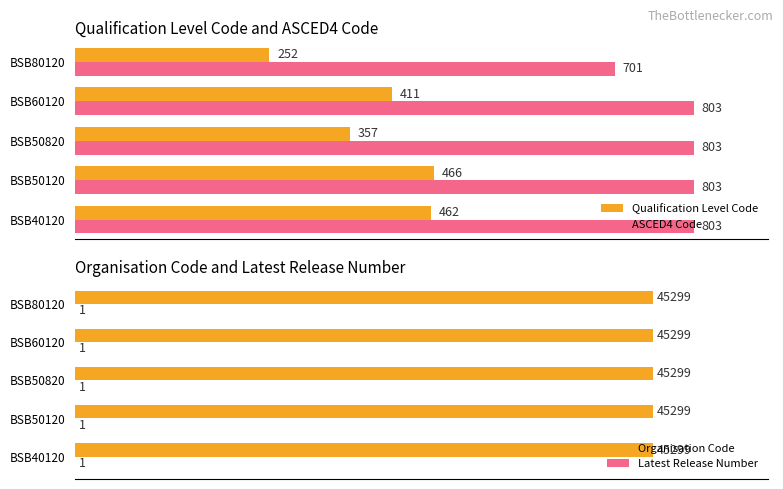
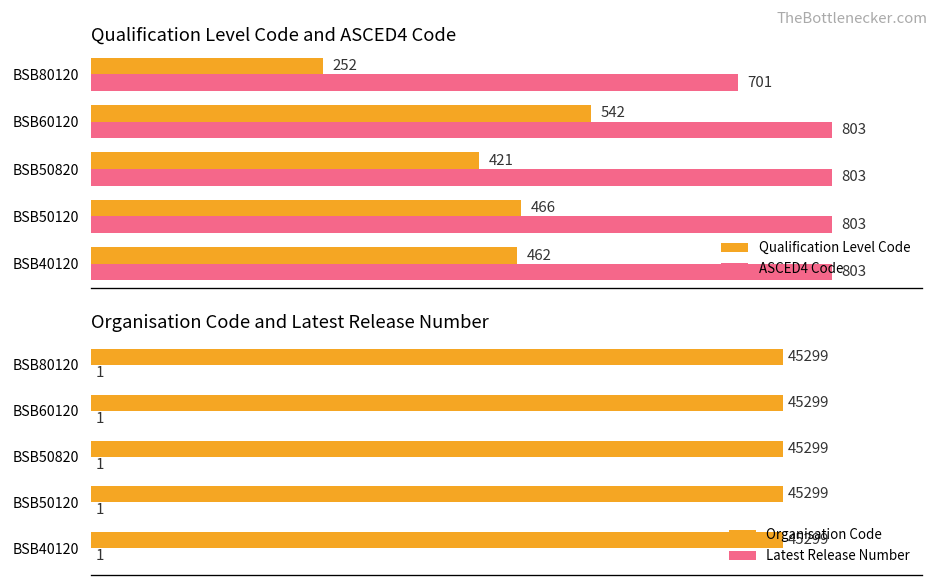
Qualification Level Code and ASCED4 Code, Qualification Level Code, BSB60120: 411 -> 542
Qualification Level Code and ASCED4 Code, Qualification Level Code, BSB50820: 357 -> 421
